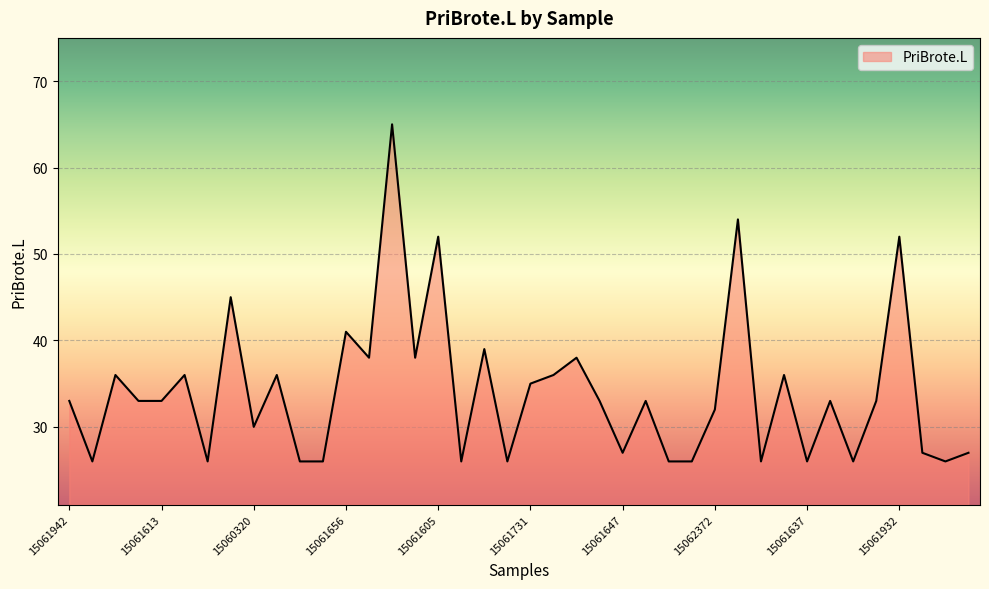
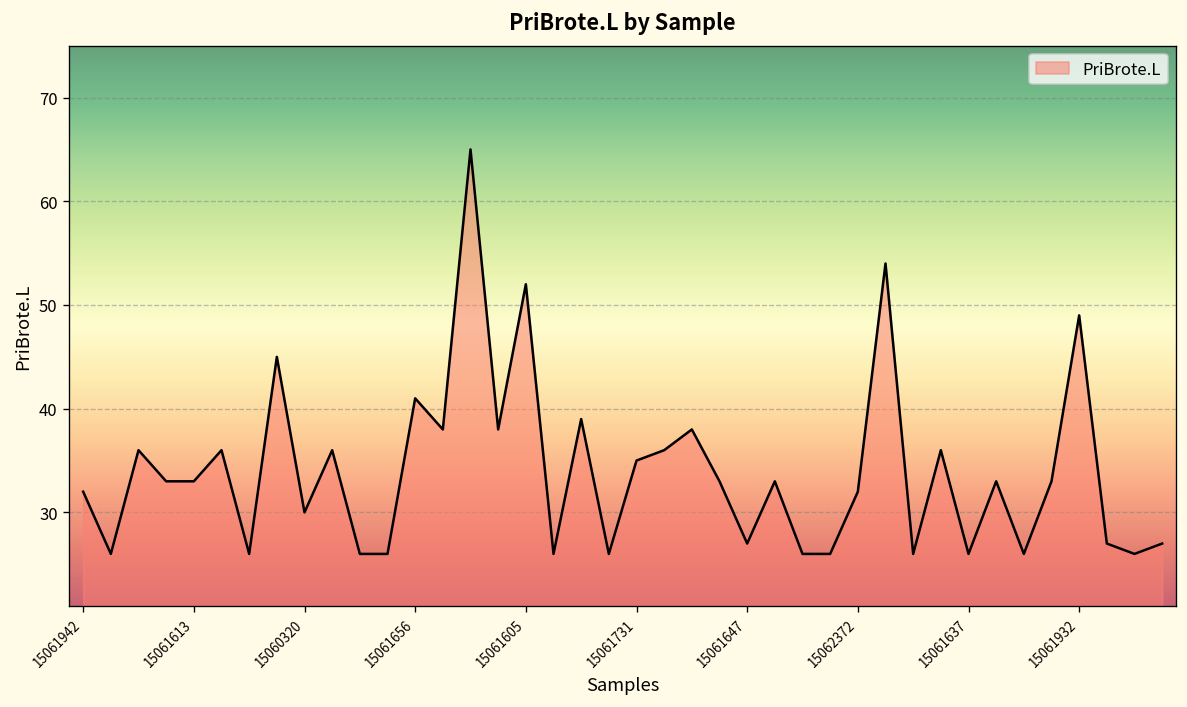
15061942: 33 -> 32
15061932: 52 -> 49
